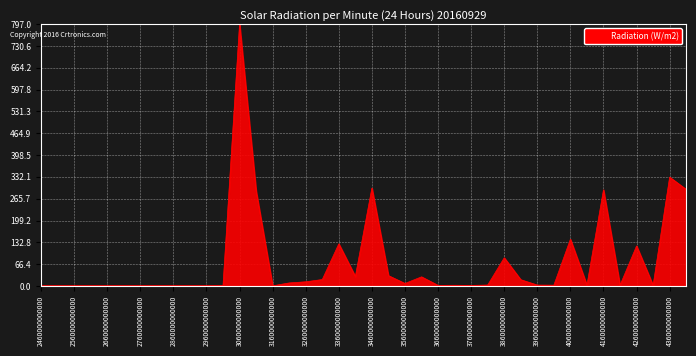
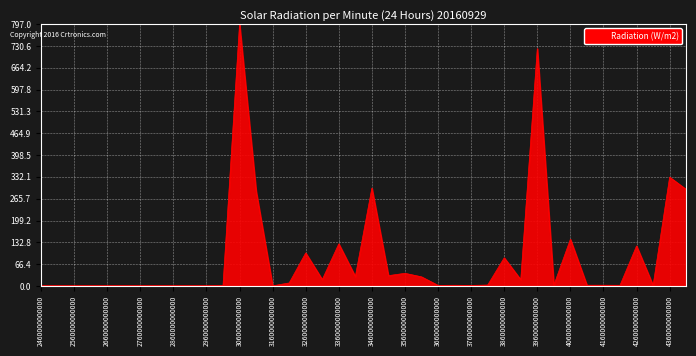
3260000000000: 10 -> 100
3560000000000: 10 -> 40
3960000000000: 0 -> 720
4160000000000: 290 -> 0
